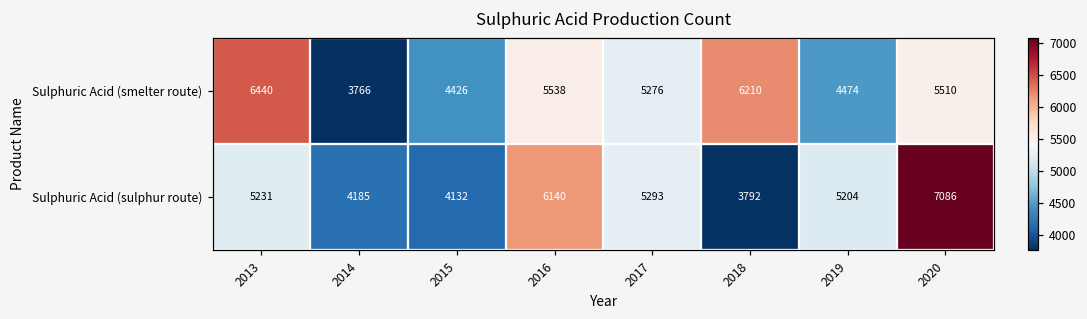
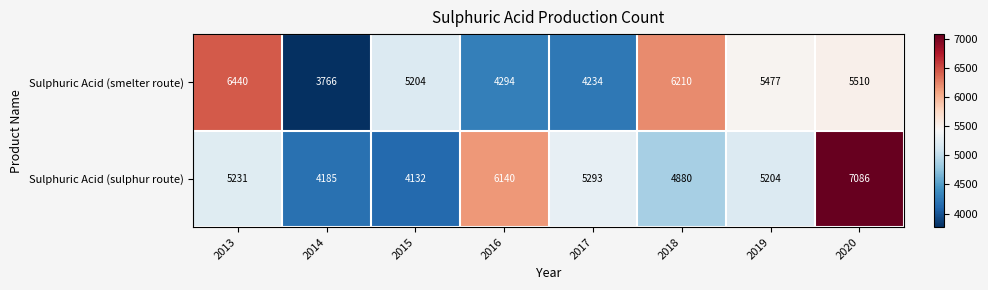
Sulphuric Acid (smelter route), 2015: 4426 -> 5204
Sulphuric Acid (smelter route), 2016: 5538 -> 4294
Sulphuric Acid (smelter route), 2017: 5276 -> 4234
Sulphuric Acid (smelter route), 2019: 4474 -> 5477
Sulphuric Acid (sulphur route), 2018: 3792 -> 4880
